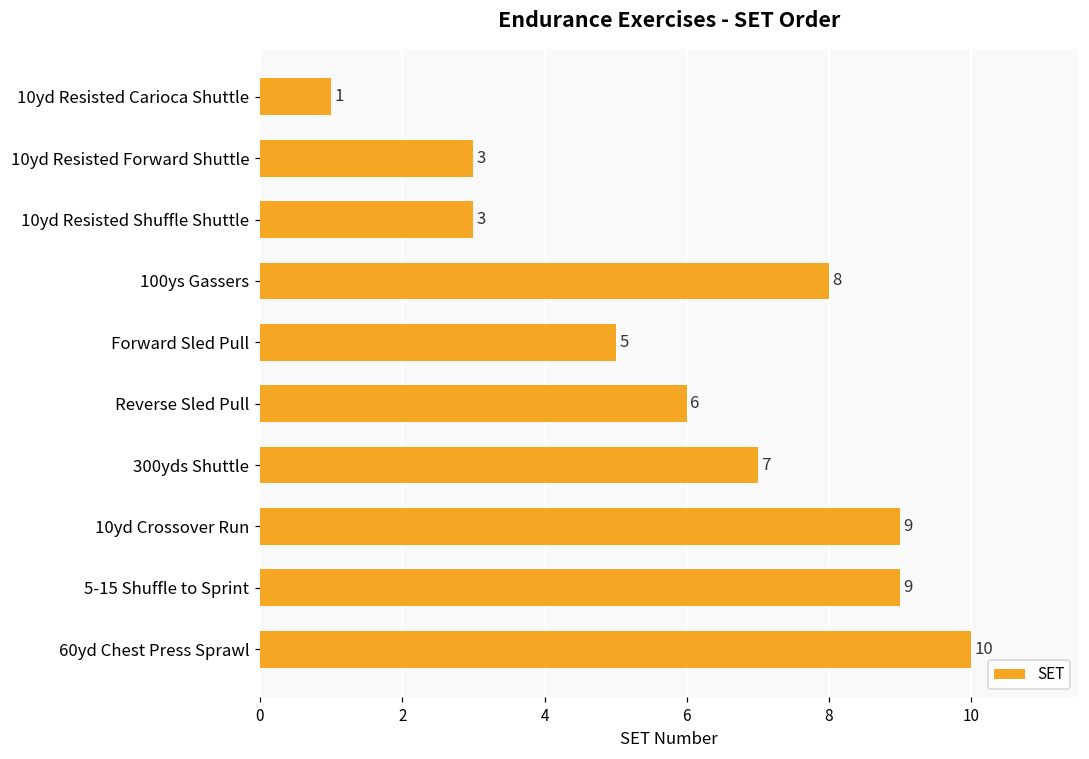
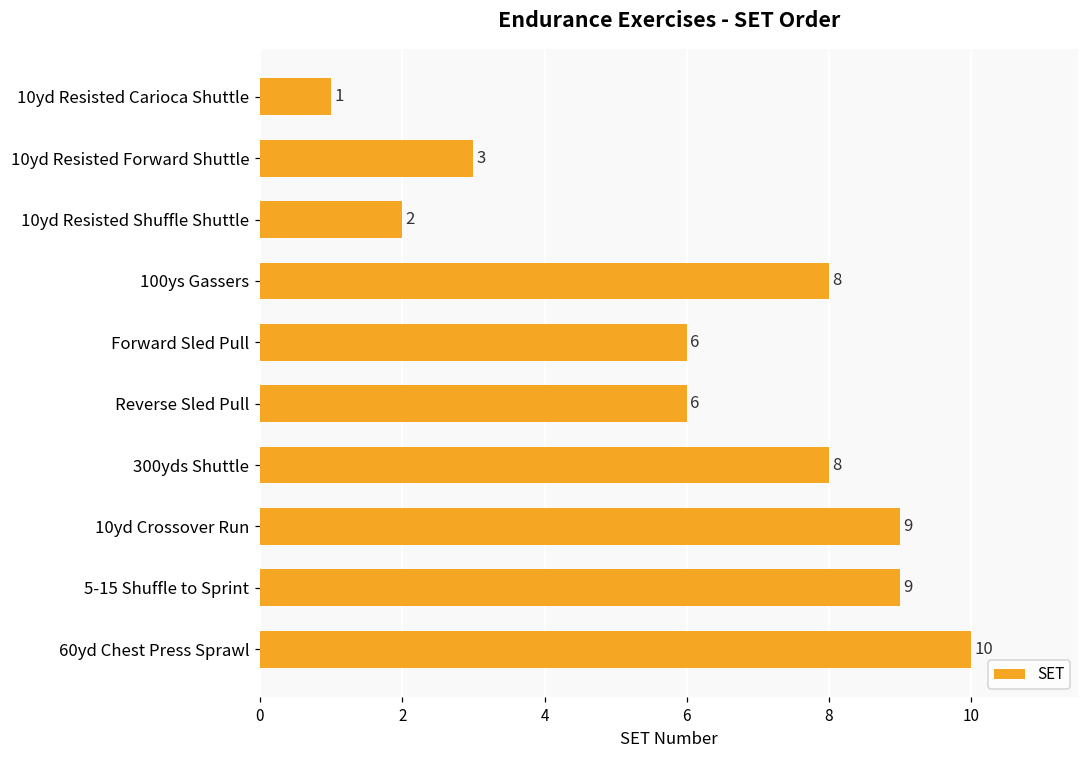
10yd Resisted Shuffle Shuttle: 3 -> 2
Forward Sled Pull: 5 -> 6
300yds Shuttle: 7 -> 8
